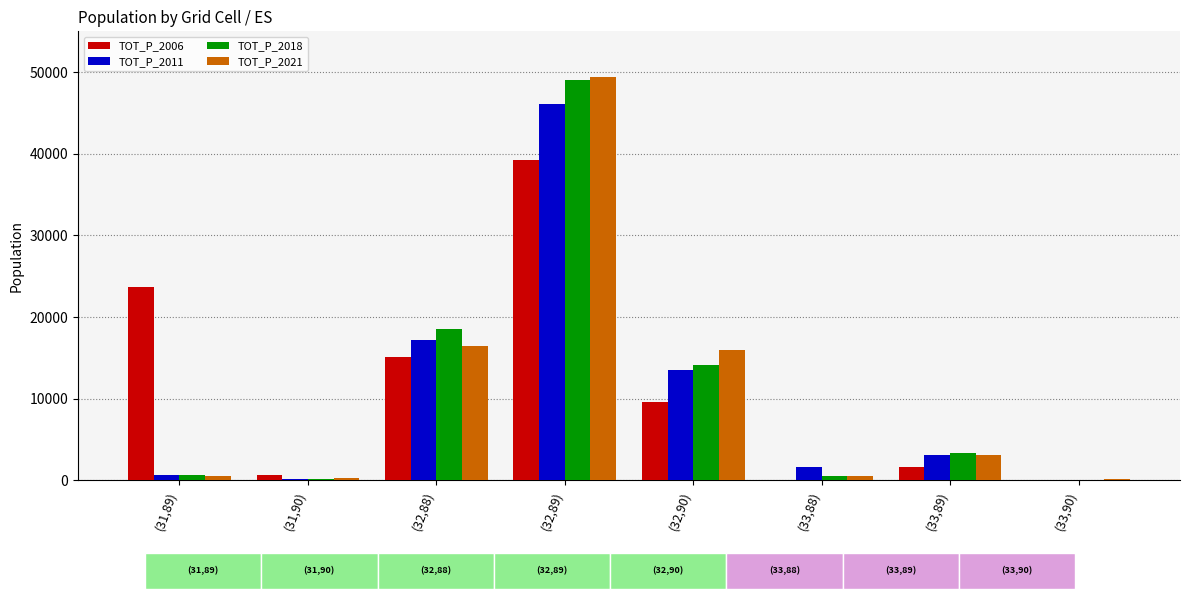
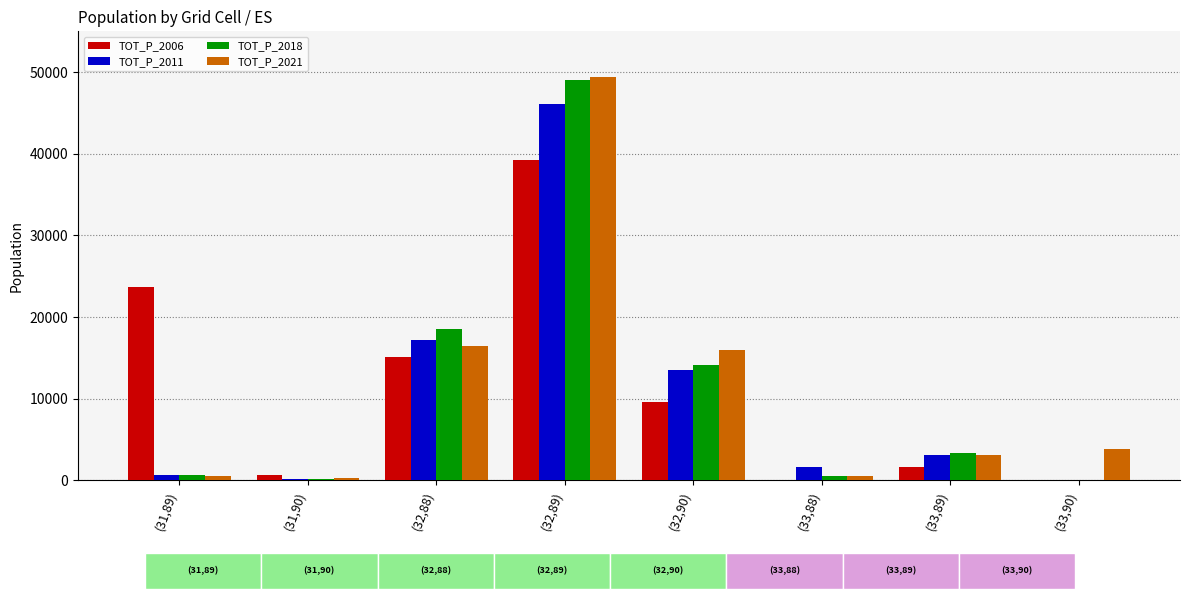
TOT_P_2021, (33,90): 0 -> 4000
